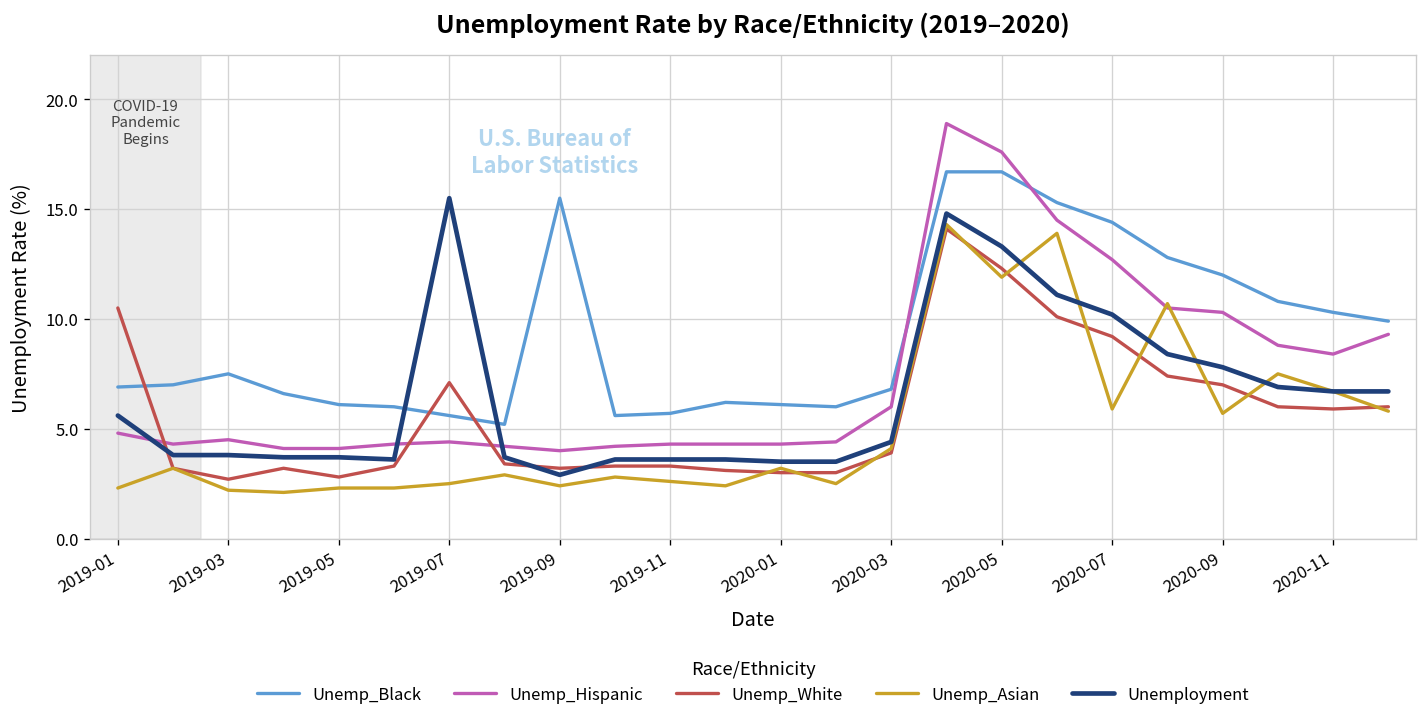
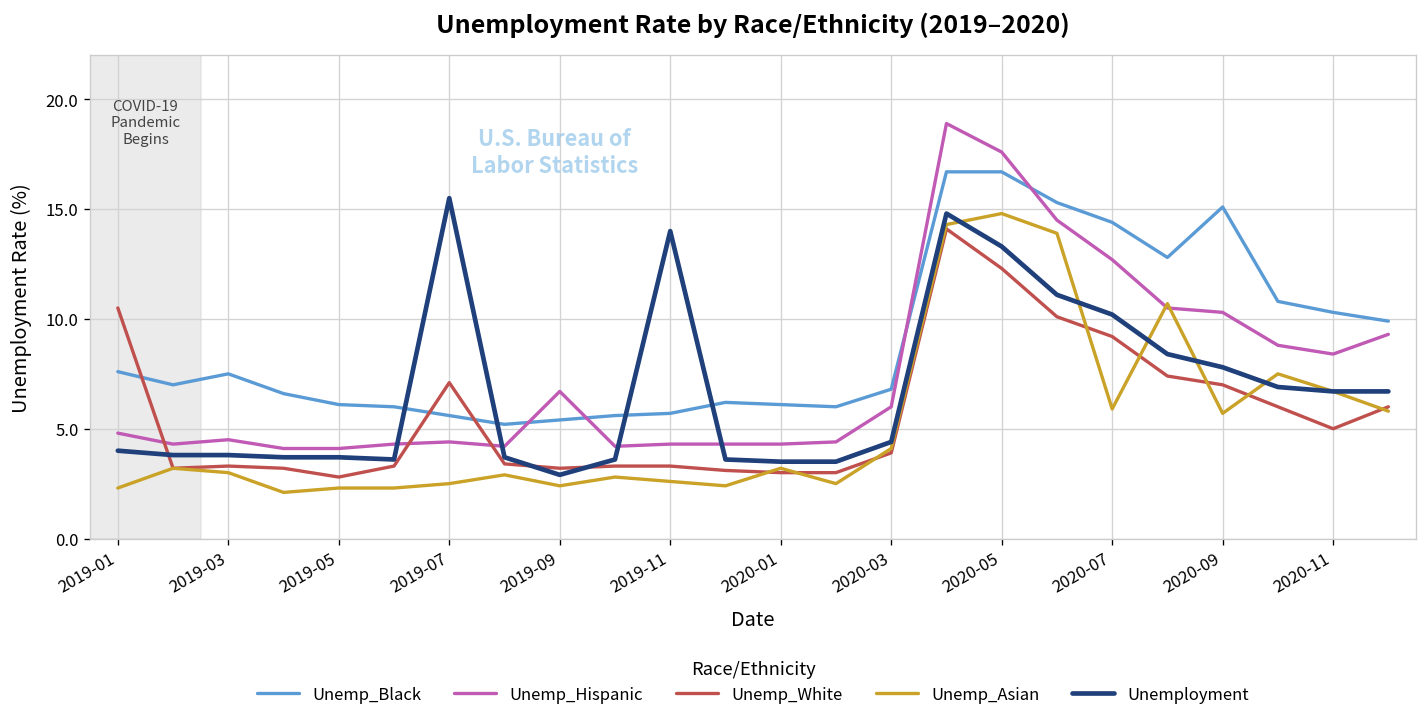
Unemp_Black, 2019-01: 6.9 -> 7.6
Unemployment, 2019-01: 5.6 -> 4.0
Unemp_White, 2019-03: 2.7 -> 3.3
Unemp_Asian, 2019-03: 2.2 -> 3.0
Unemp_Black, 2019-09: 15.5 -> 5.4
Unemp_Hispanic, 2019-09: 4.0 -> 6.7
Unemployment, 2019-11: 3.6 -> 14.0
Unemp_Asian, 2020-05: 11.9 -> 14.8
Unemp_Black, 2020-09: 12.0 -> 15.1
Unemp_White, 2020-11: 5.9 -> 5.0
